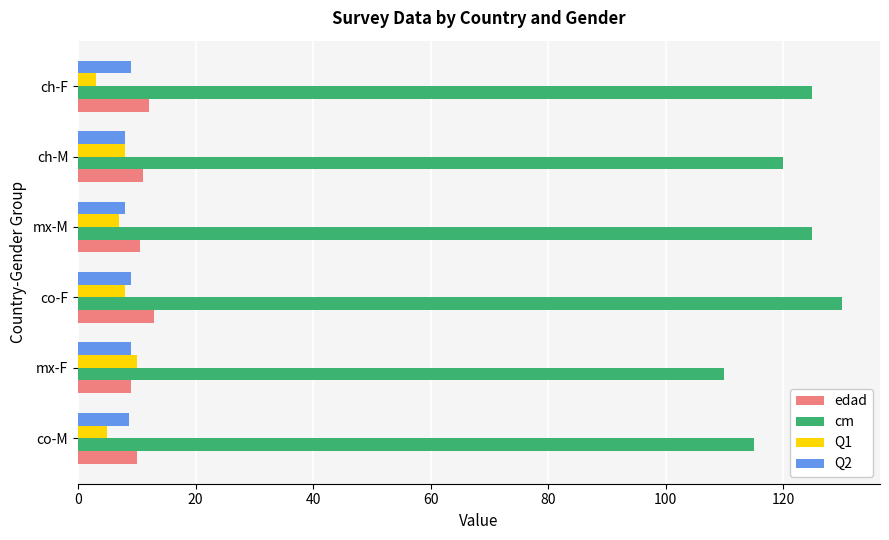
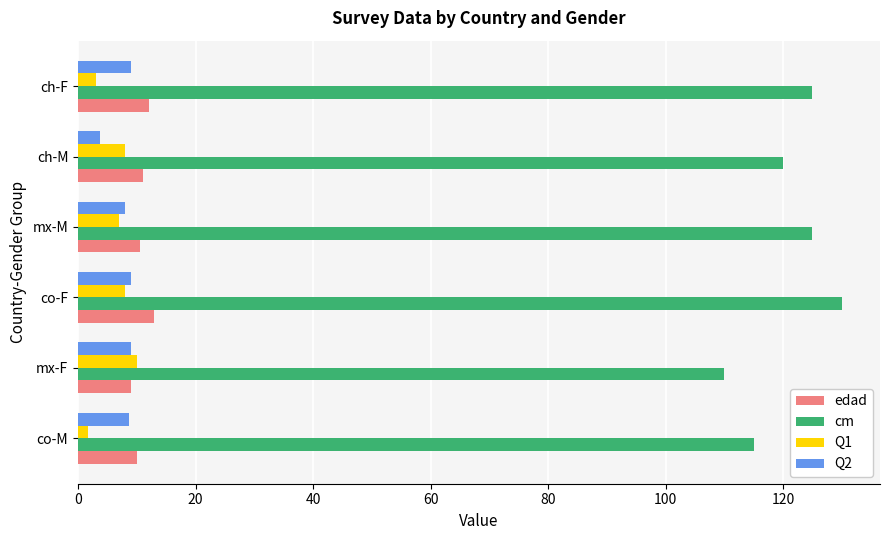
Q2, ch-M: 8 -> 4
Q1, co-M: 5 -> 2
